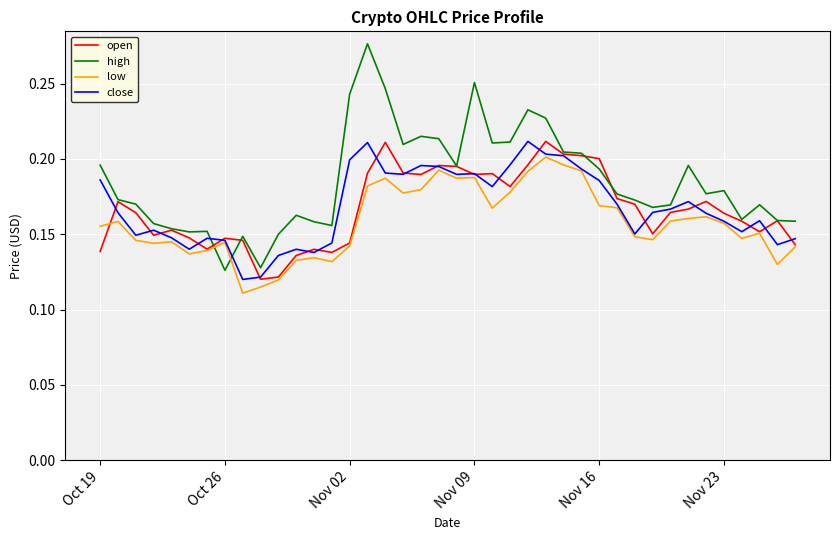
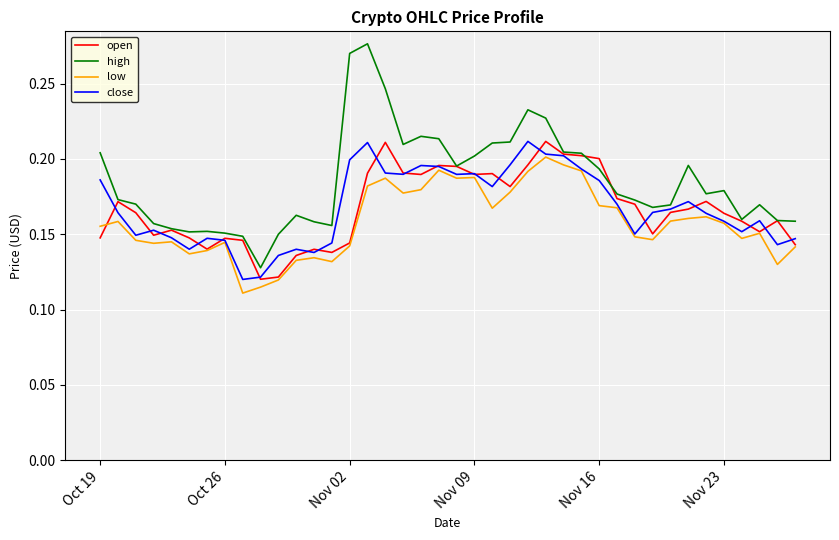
open, Oct 19: 0.139 -> 0.148
high, Oct 19: 0.196 -> 0.204
high, Oct 26: 0.126 -> 0.151
high, Nov 02: 0.243 -> 0.270
high, Nov 09: 0.251 -> 0.202
